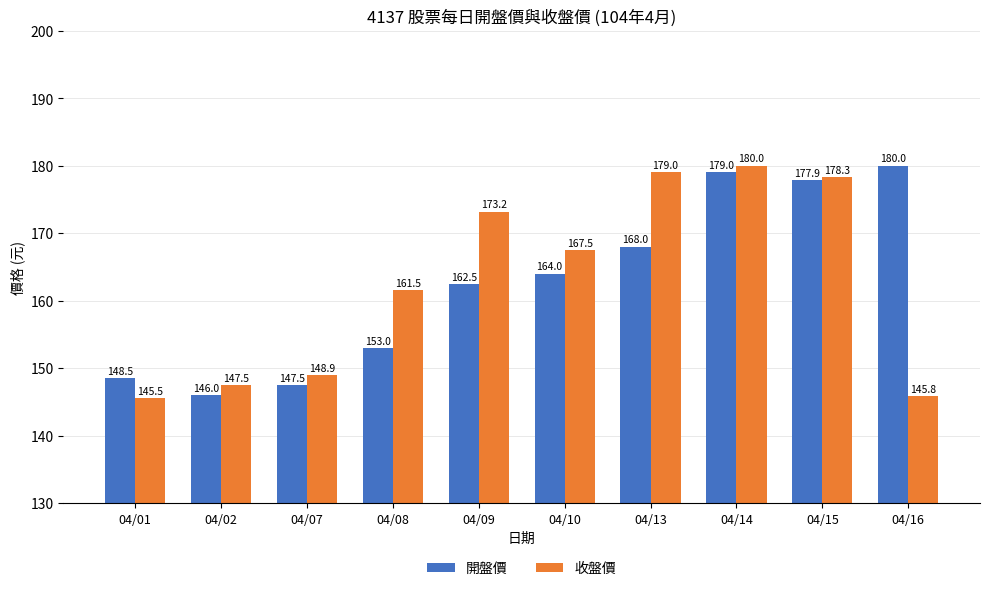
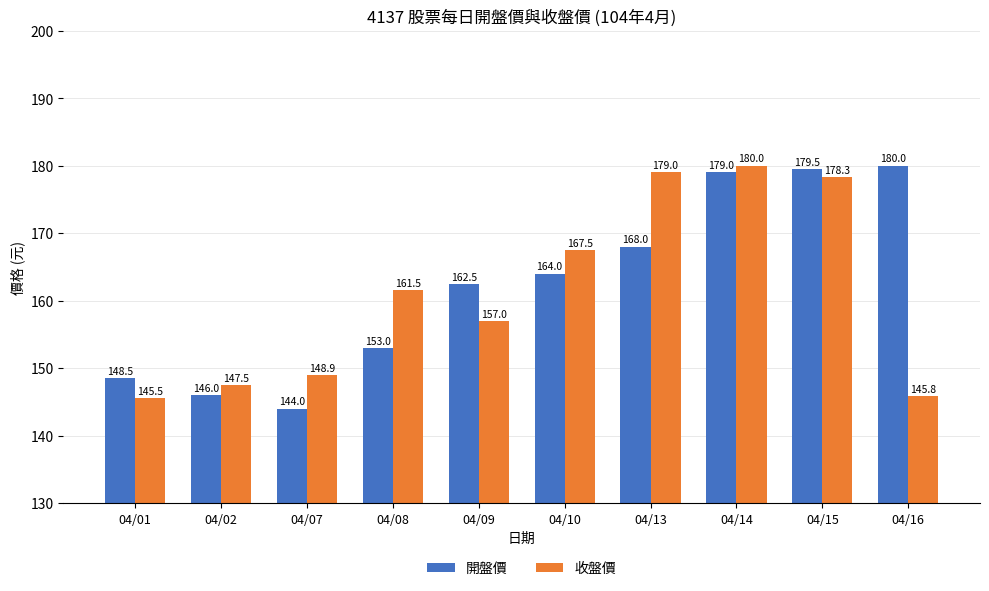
開盤價, 04/07: 147.5 -> 144.0
收盤價, 04/09: 173.2 -> 157.0
開盤價, 04/15: 177.9 -> 179.5
